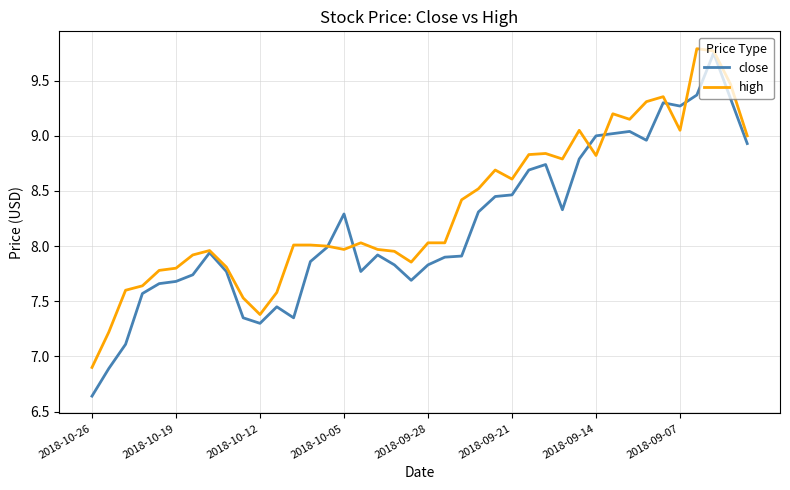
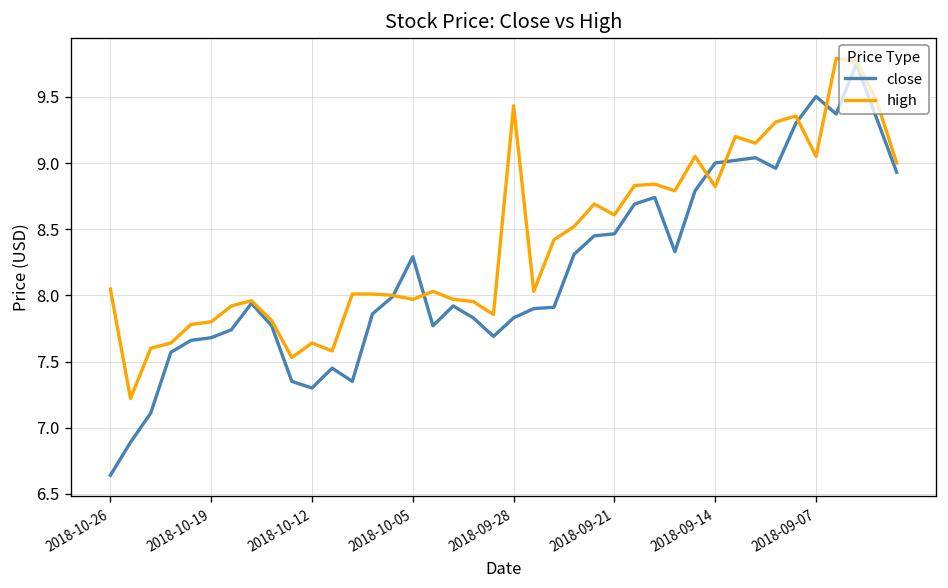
high, 2018-10-26: 6.90 -> 8.05
high, 2018-10-12: 7.38 -> 7.64
high, 2018-09-28: 8.03 -> 9.43
close, 2018-09-07: 9.27 -> 9.50
